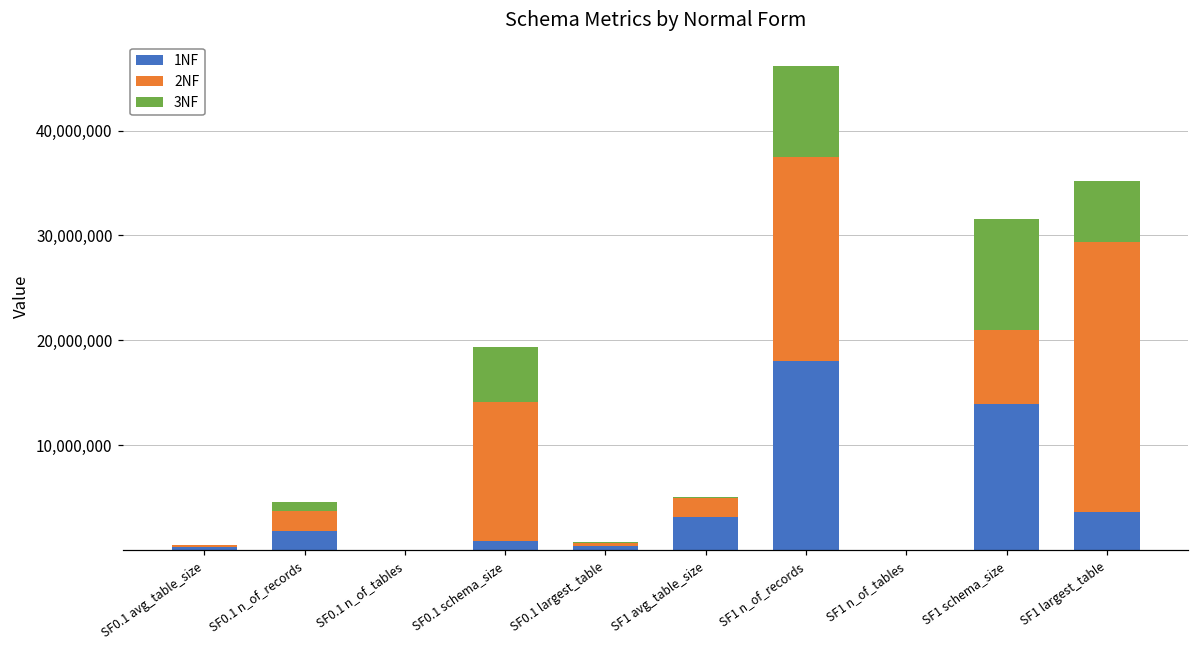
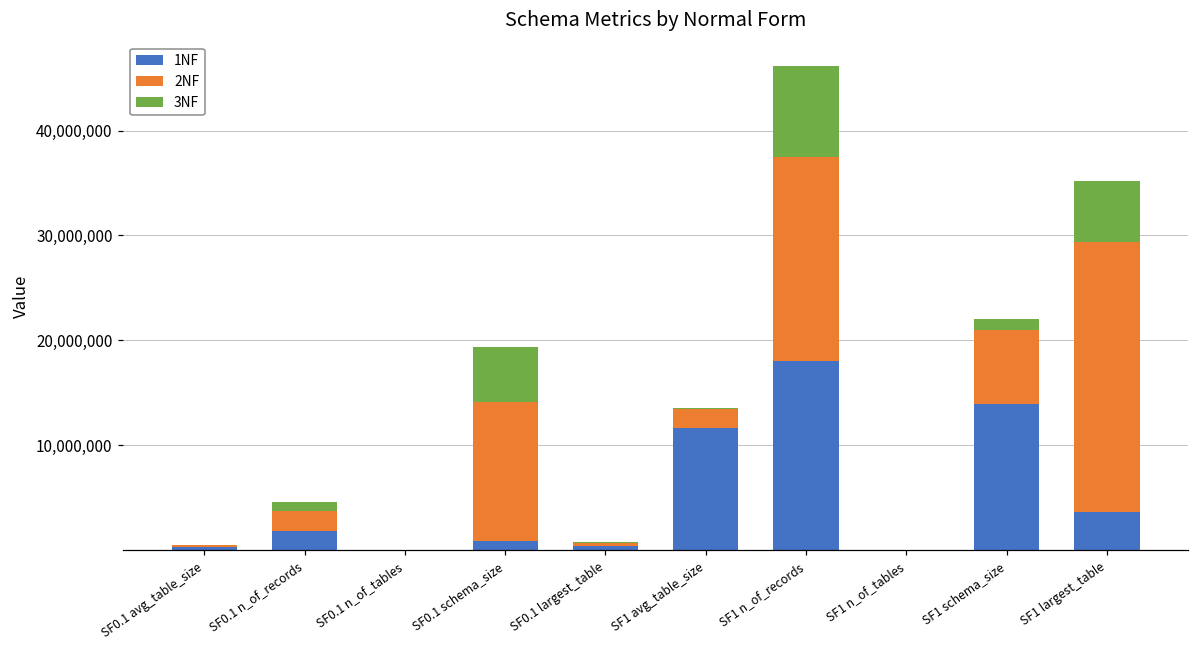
1NF, SF1 avg_table_size: 3,000,000 -> 12,000,000
3NF, SF1 schema_size: 11,000,000 -> 1,000,000
